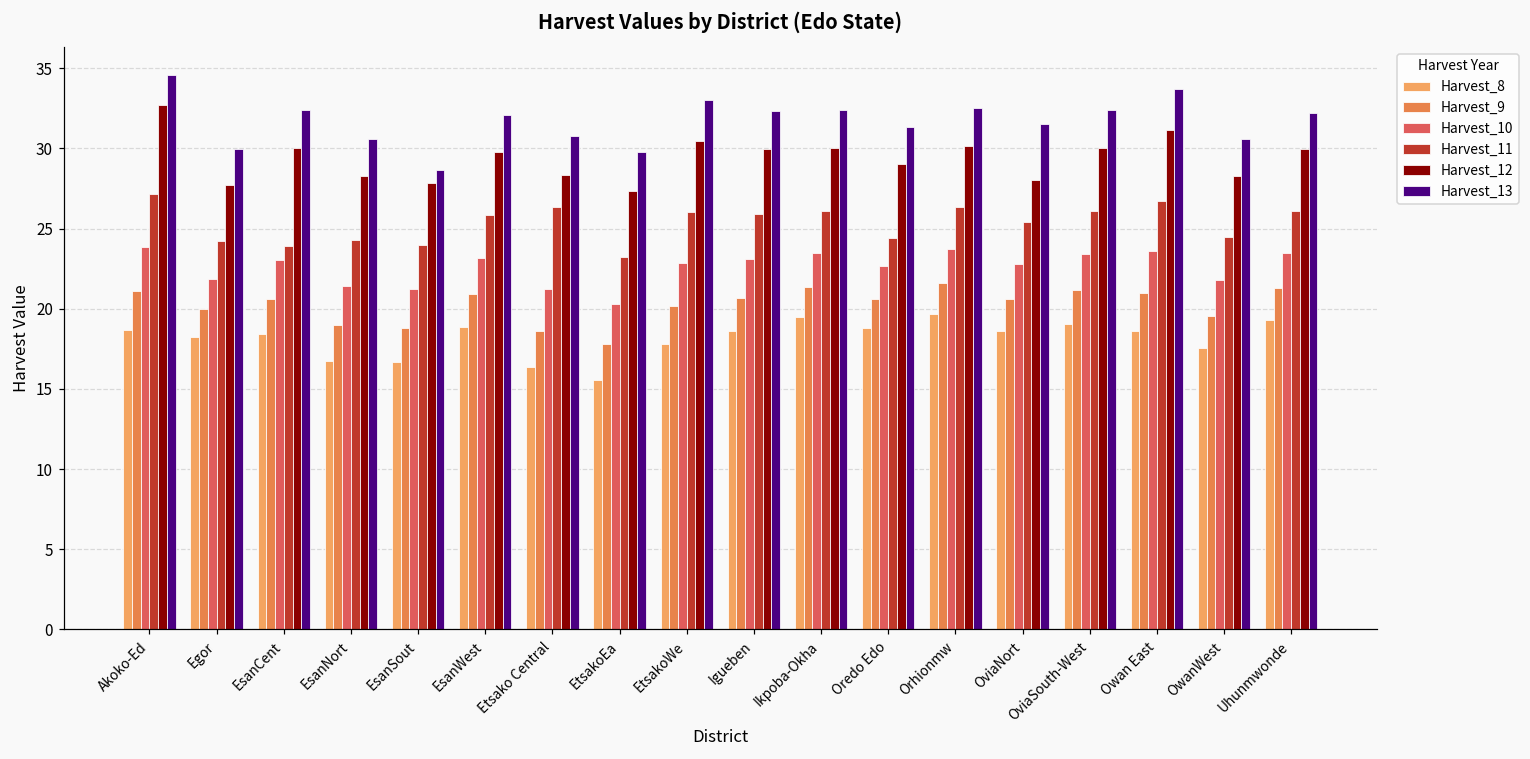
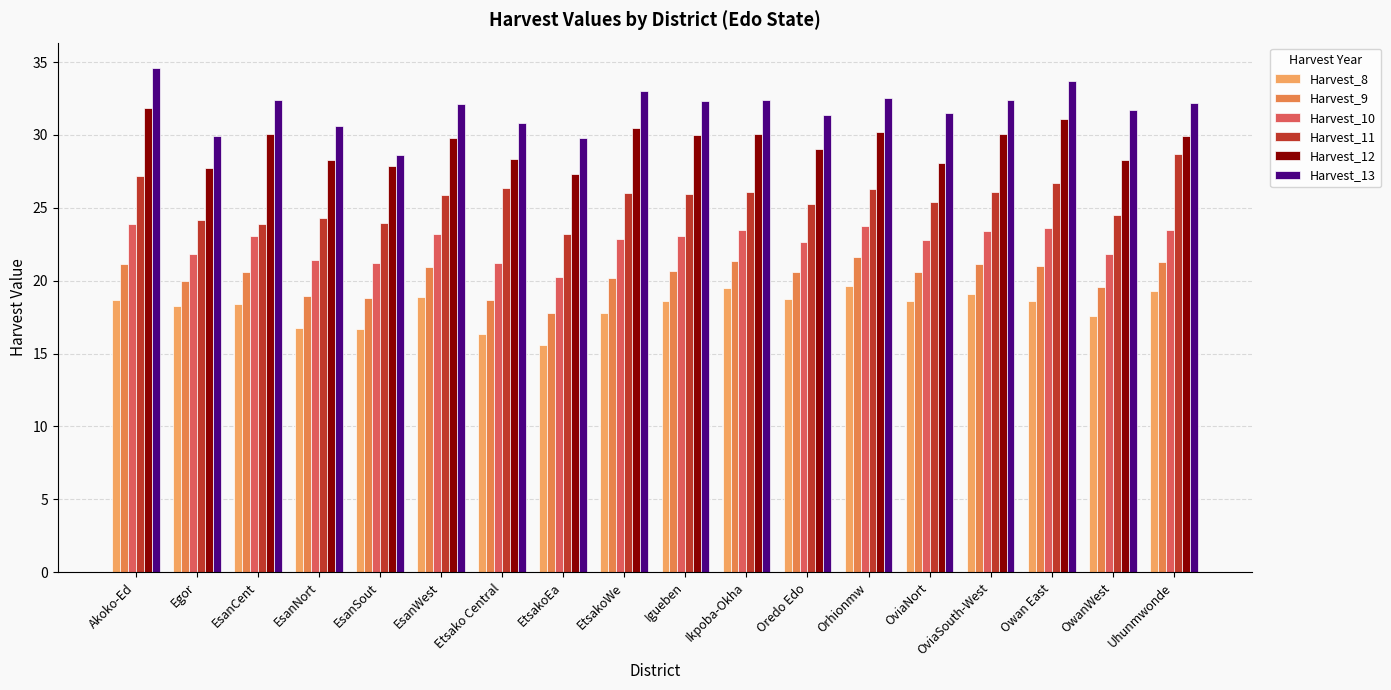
Harvest_12, Akoko-Ed: 32.7 -> 31.8
Harvest_11, Oredo Edo: 24.4 -> 25.3
Harvest_13, OwanWest: 30.6 -> 31.7
Harvest_11, Uhunmwonde: 26.1 -> 28.7
